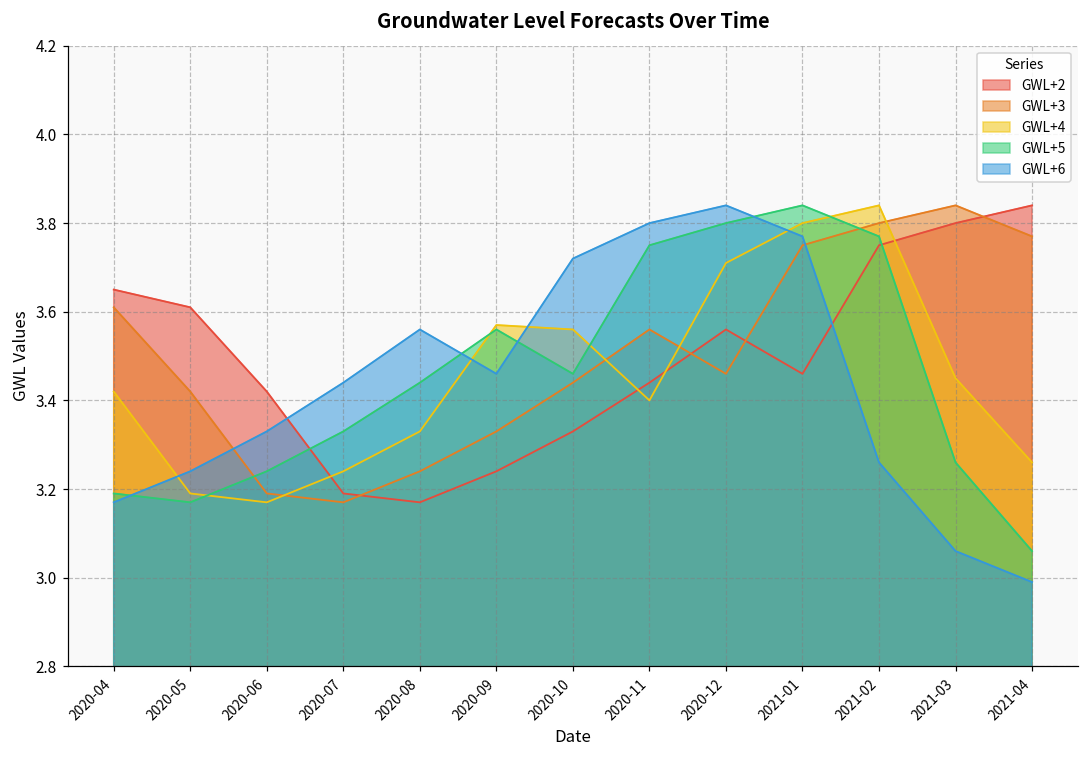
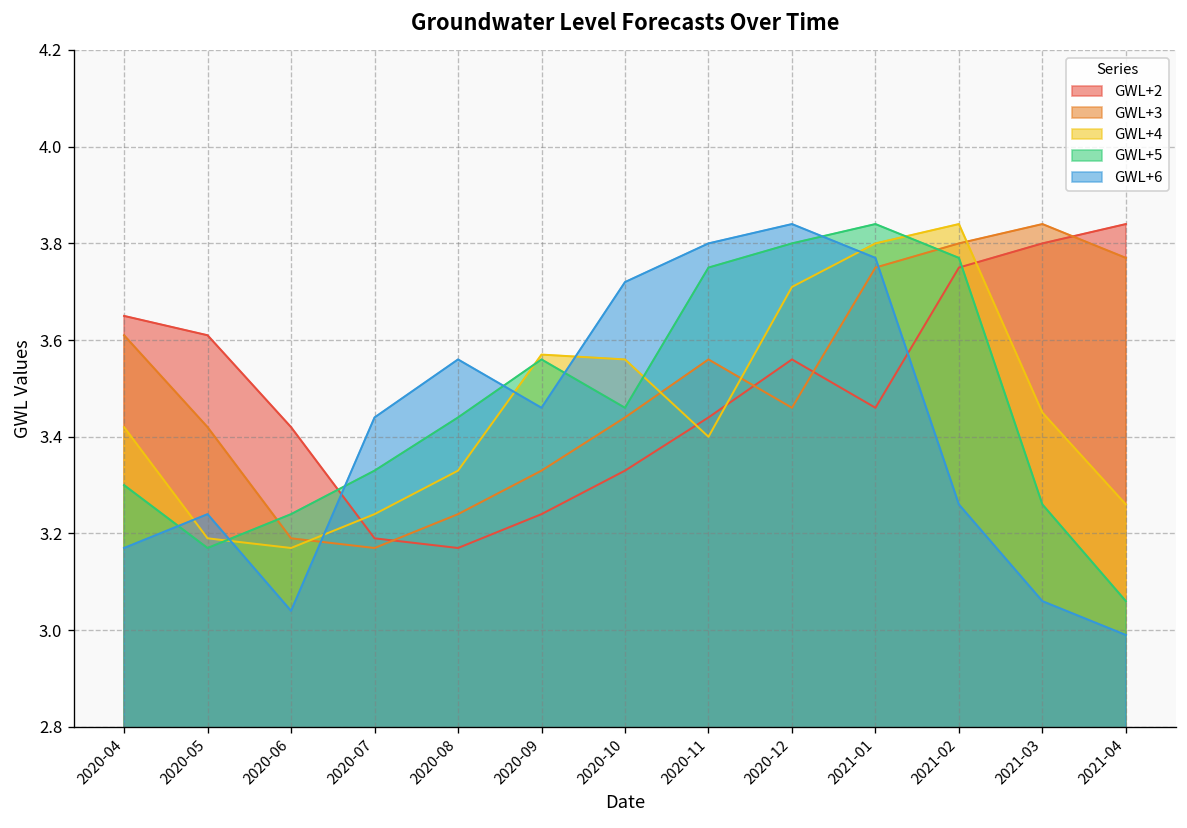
GWL+5, 2020-04: 3.19 -> 3.30
GWL+6, 2020-06: 3.33 -> 3.04
